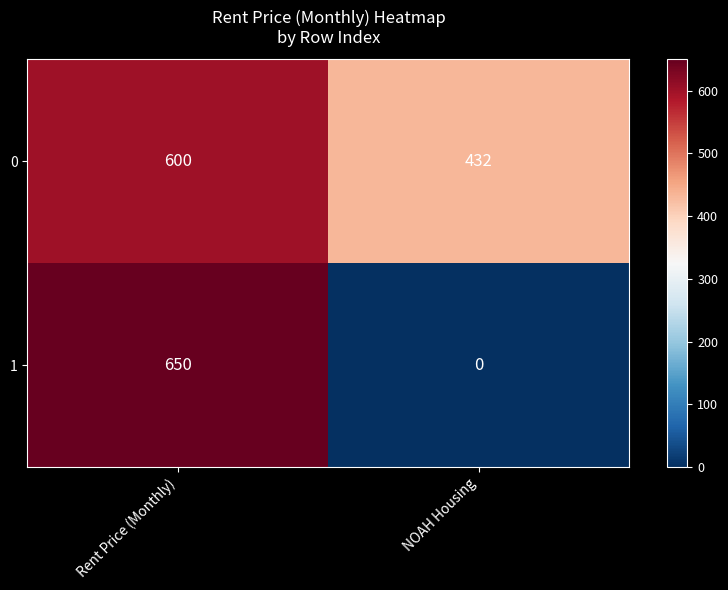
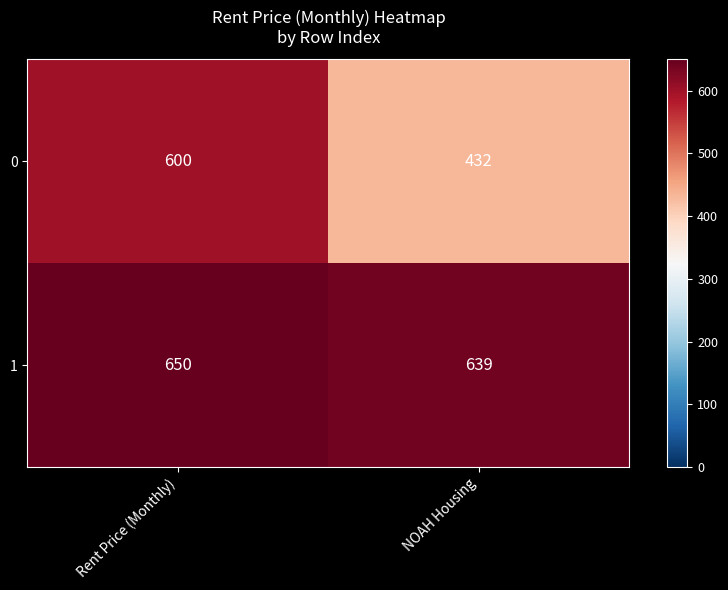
1, NOAH Housing: 0 -> 639
